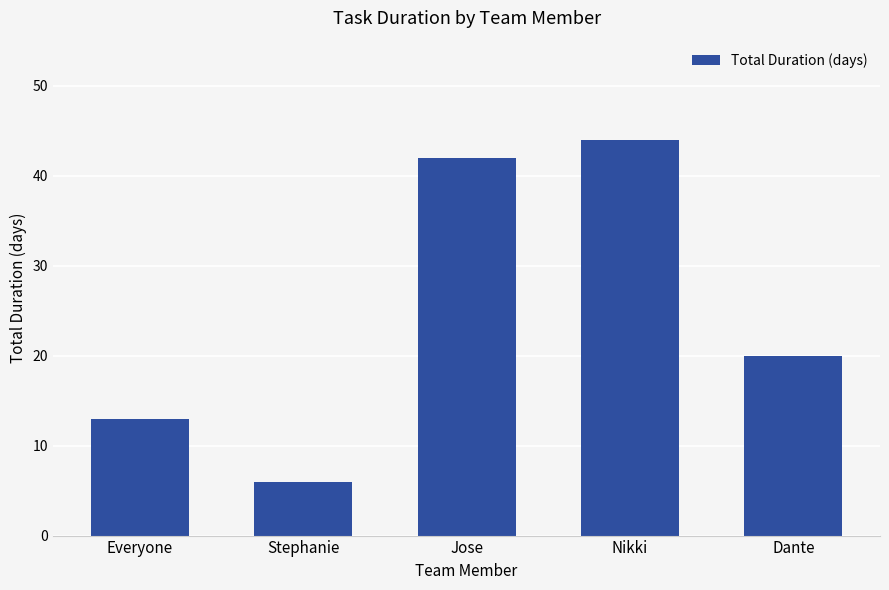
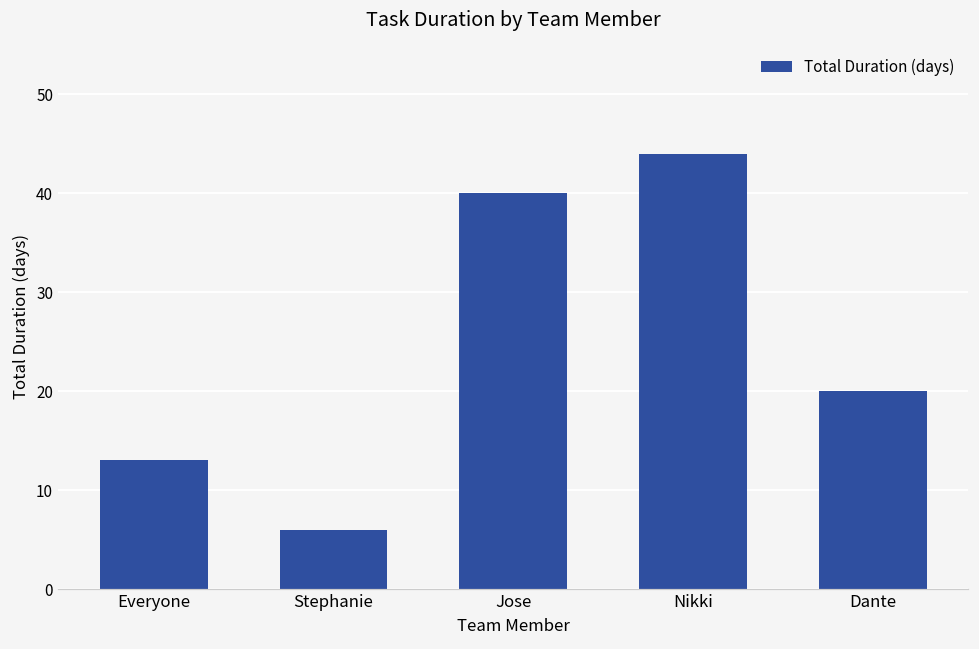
Jose: 42 -> 40
